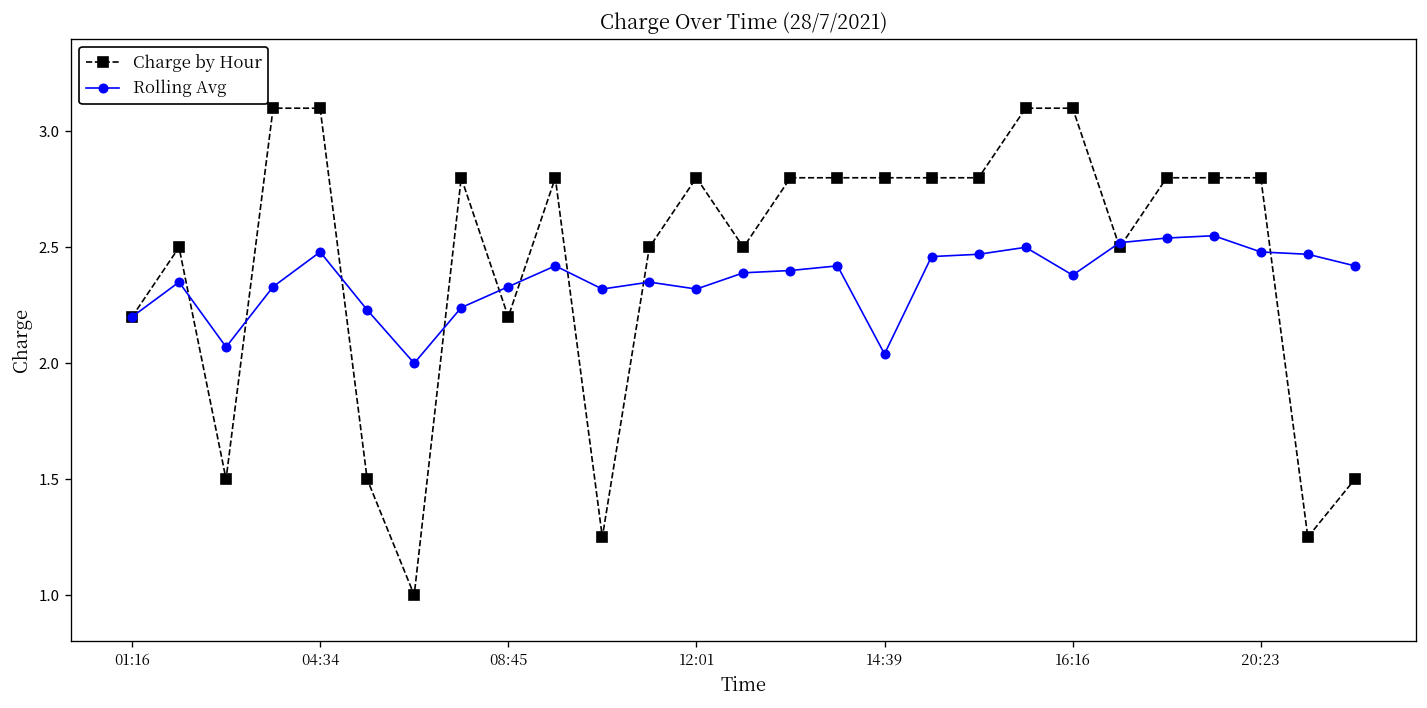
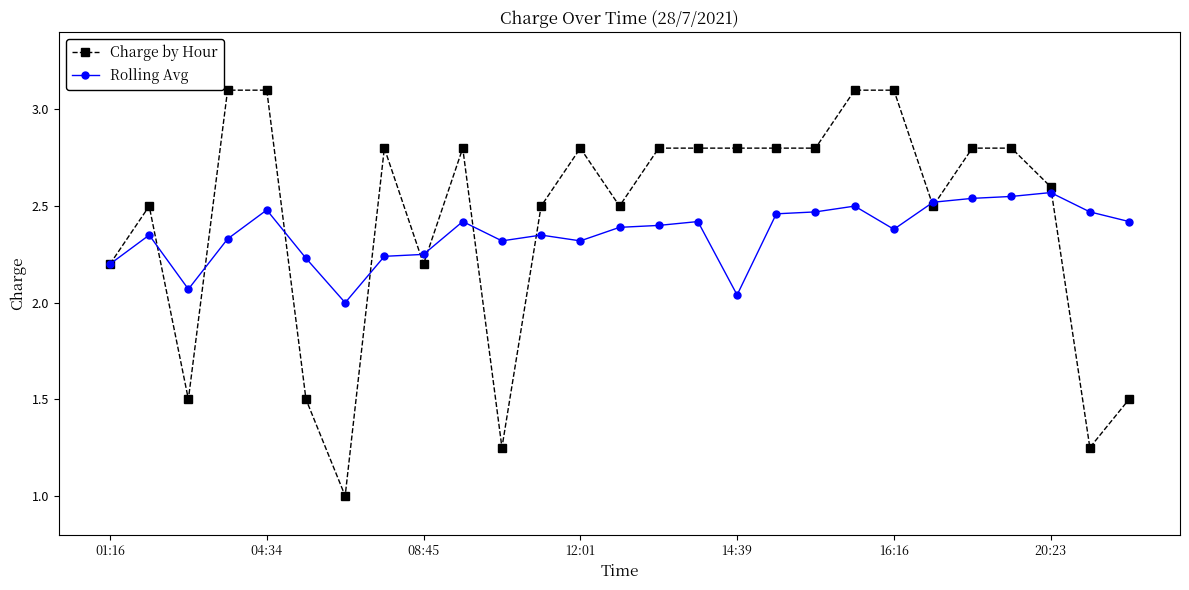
Rolling Avg, 08:45: 2.33 -> 2.25
Charge by Hour, 20:23: 2.8 -> 2.6
Rolling Avg, 20:23: 2.48 -> 2.57
